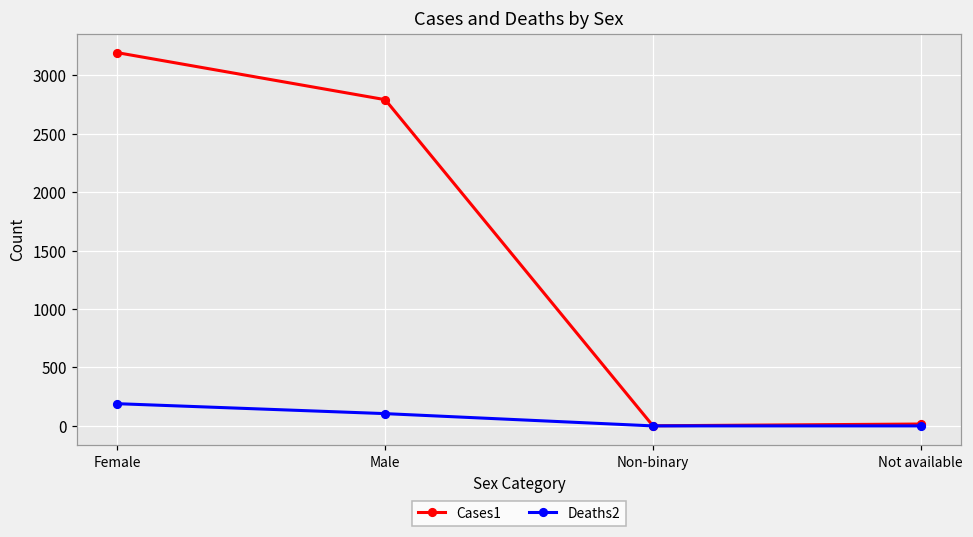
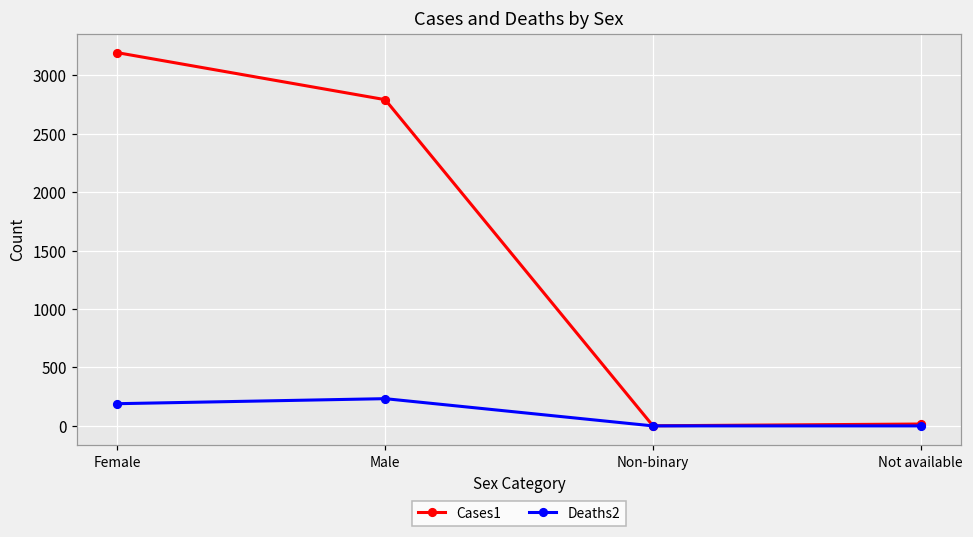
Deaths2, Male: 110 -> 230
